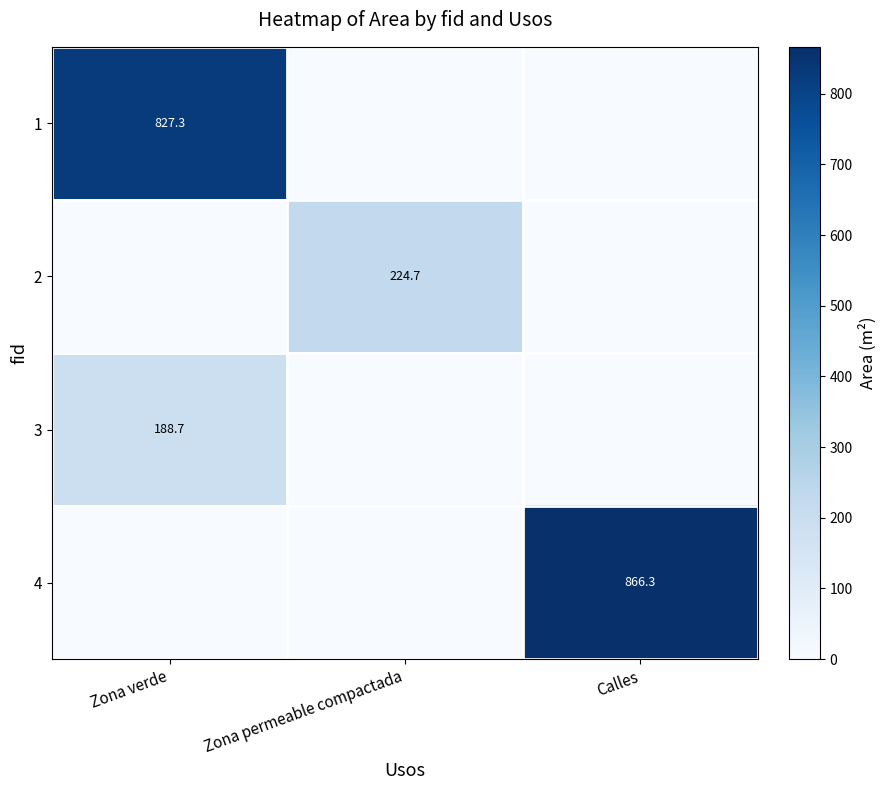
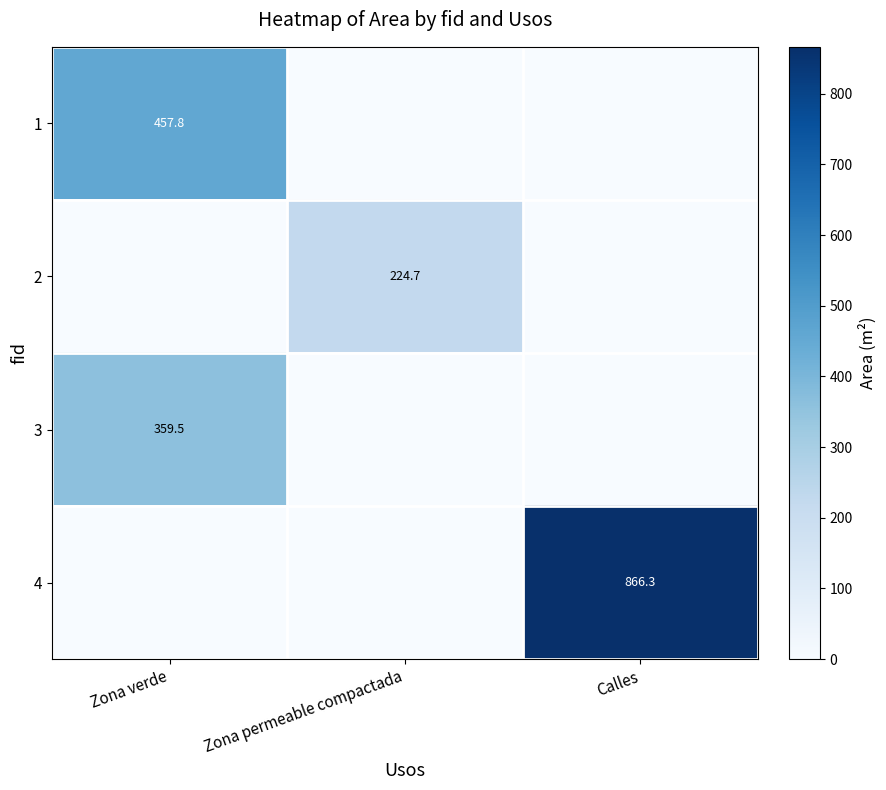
1, Zona verde: 827.3 -> 457.8
3, Zona verde: 188.7 -> 359.5
